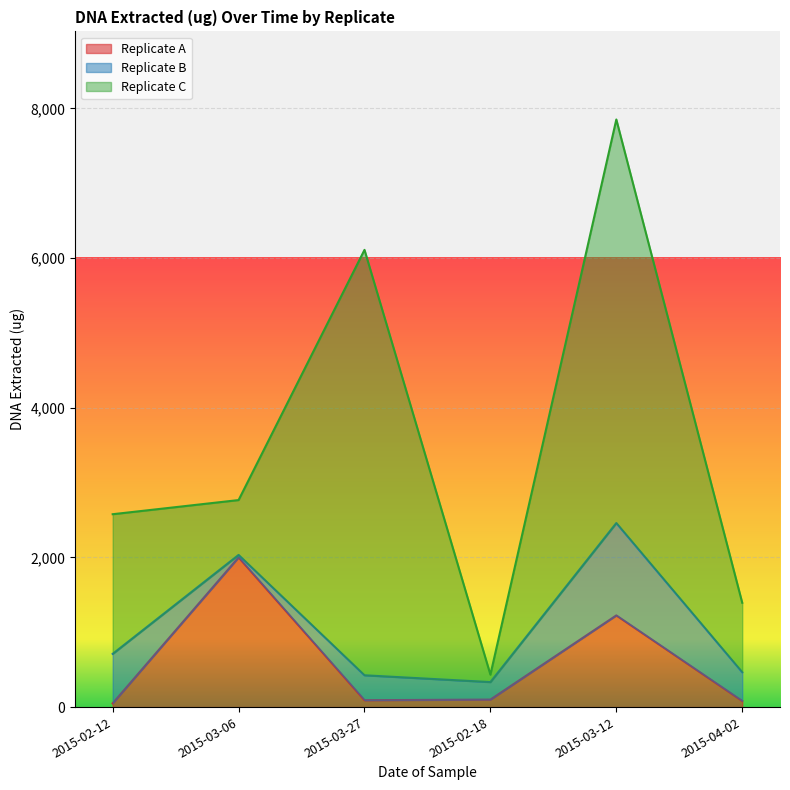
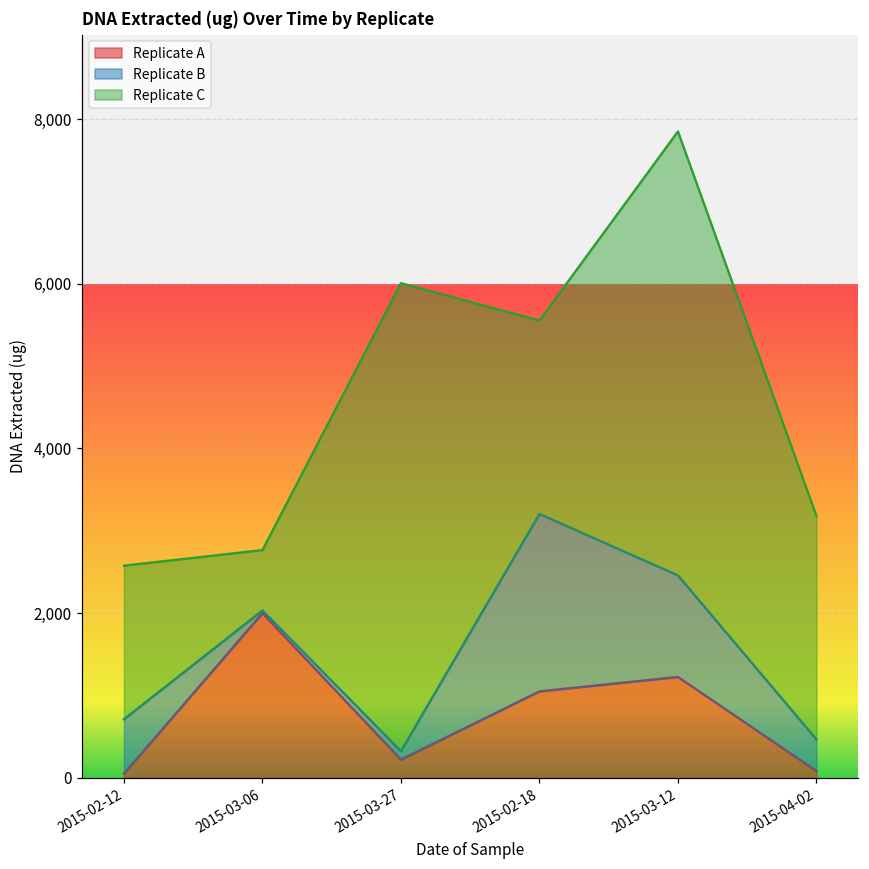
Replicate A, 2015-03-27: 100 -> 200
Replicate B, 2015-03-27: 300 -> 100
Replicate A, 2015-02-18: 100 -> 1,100
Replicate B, 2015-02-18: 200 -> 2,200
Replicate C, 2015-02-18: 100 -> 2,300
Replicate C, 2015-04-02: 900 -> 2,700
